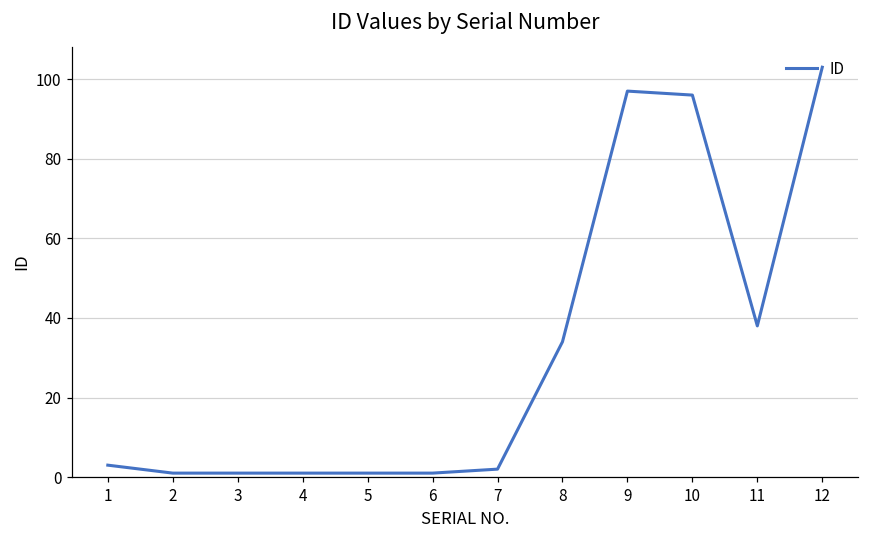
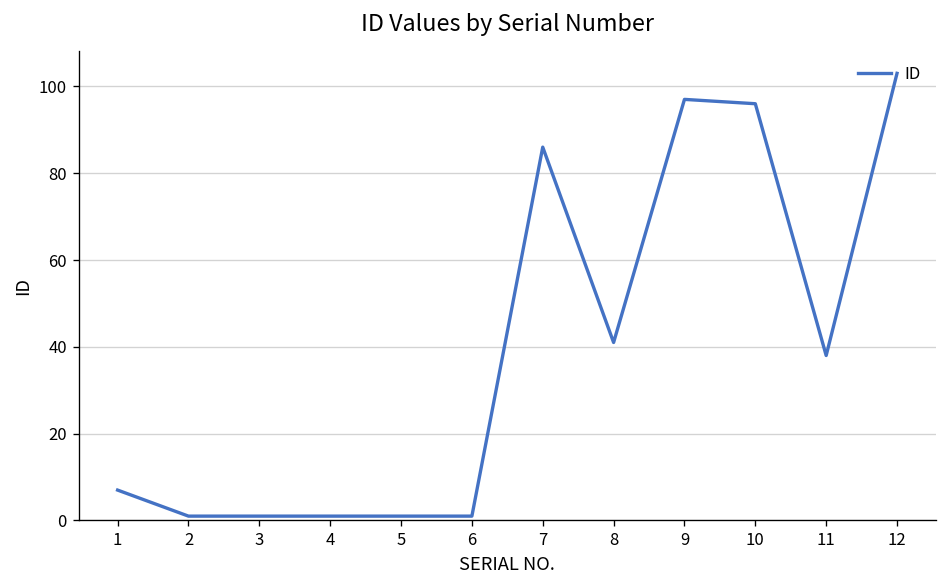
1: 3 -> 7
7: 2 -> 86
8: 34 -> 41
